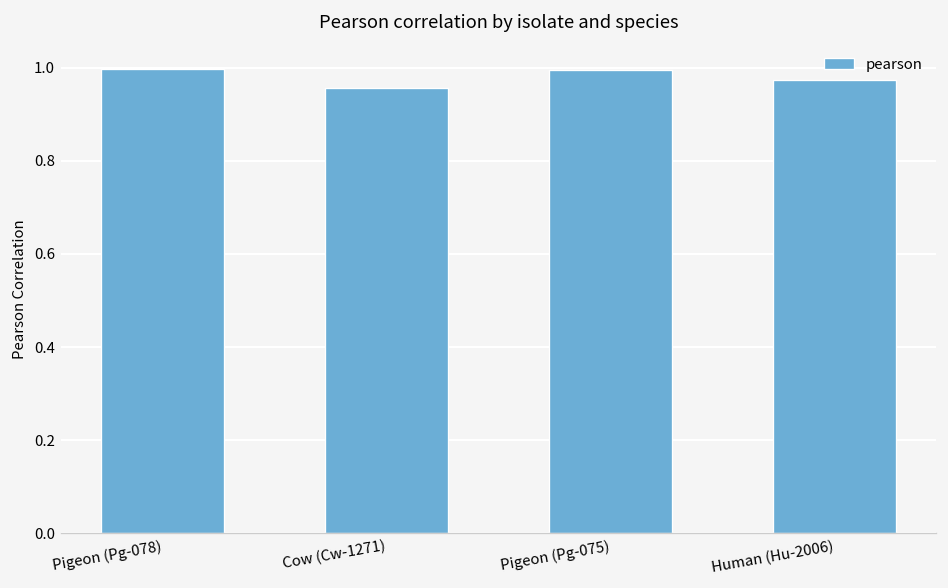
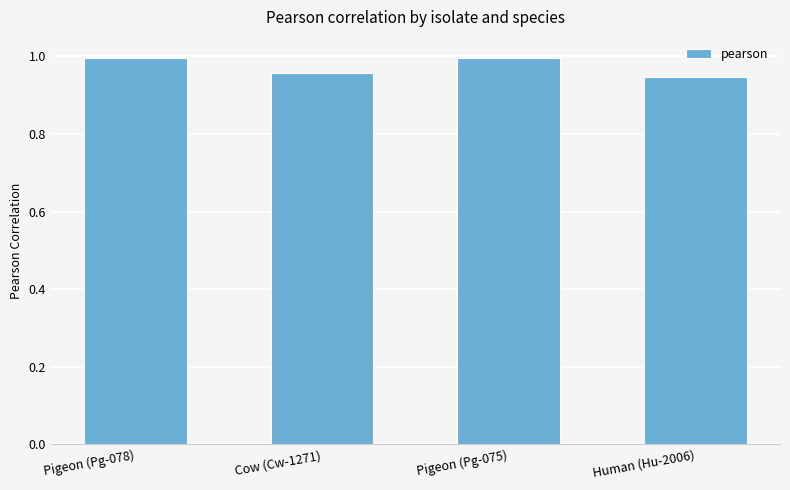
Human (Hu-2006): 0.97 -> 0.95
